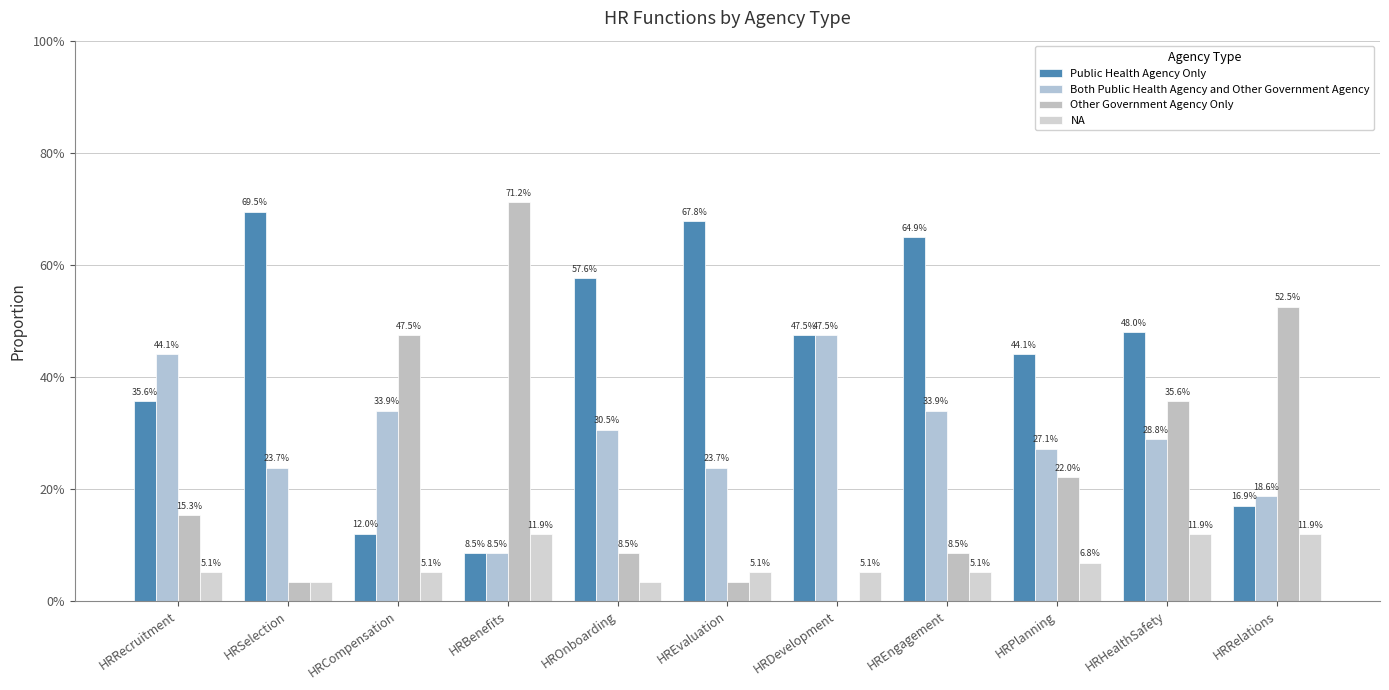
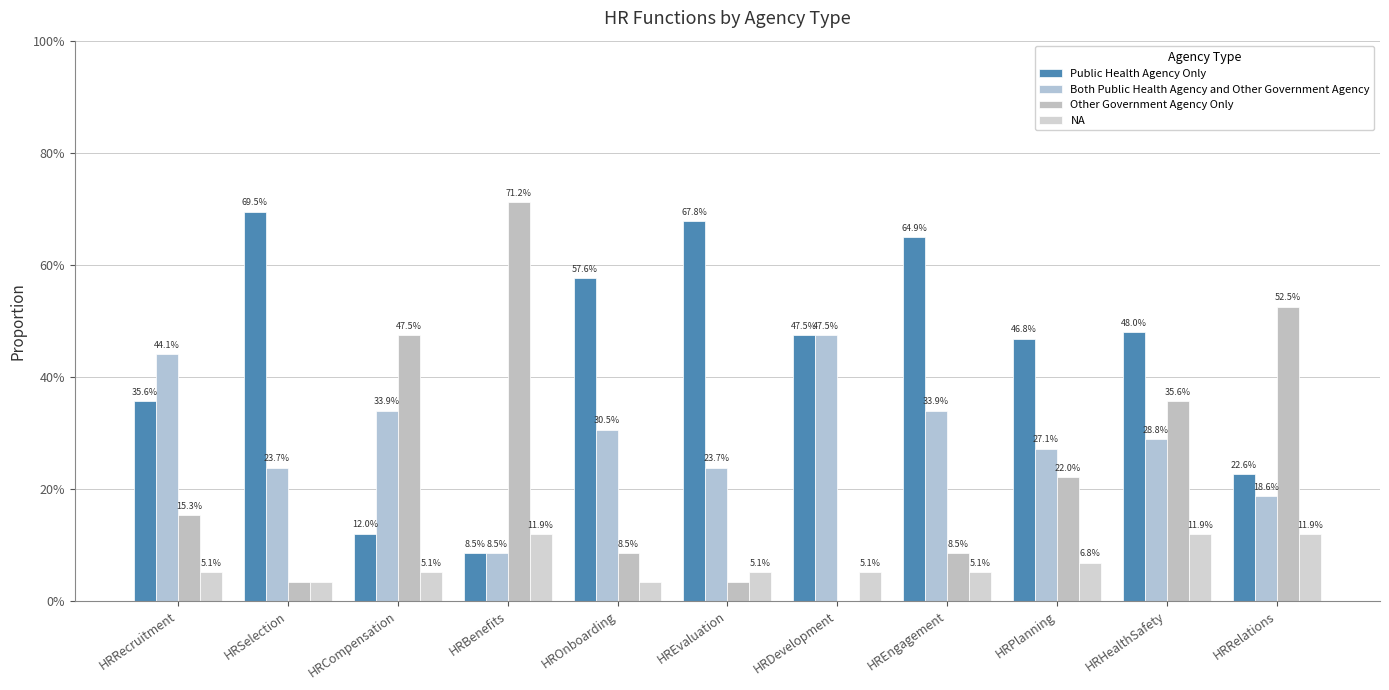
Public Health Agency Only, HRPlanning: 44.1% -> 46.8%
Public Health Agency Only, HRRelations: 16.9% -> 22.6%
